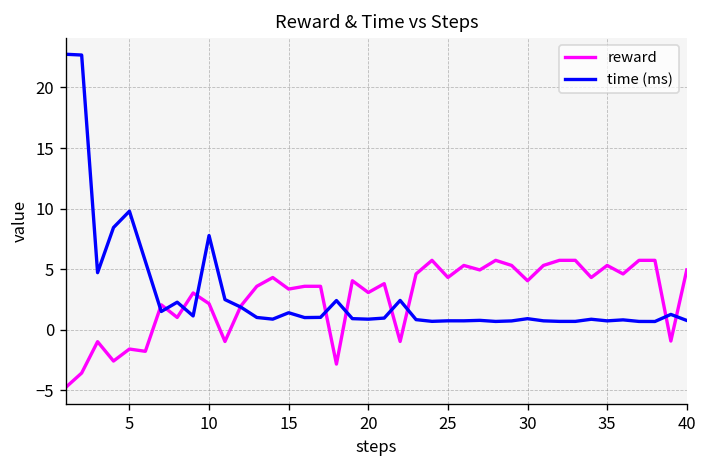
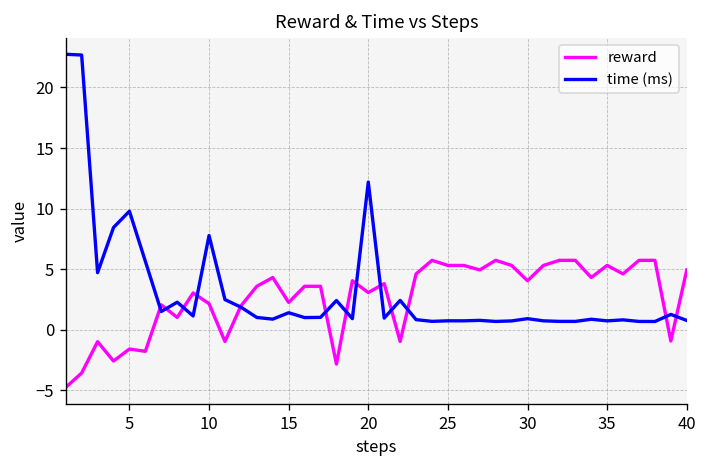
reward, 15: 3.4 -> 2.3
time (ms), 20: 0.9 -> 12.2
reward, 25: 4.3 -> 5.3
